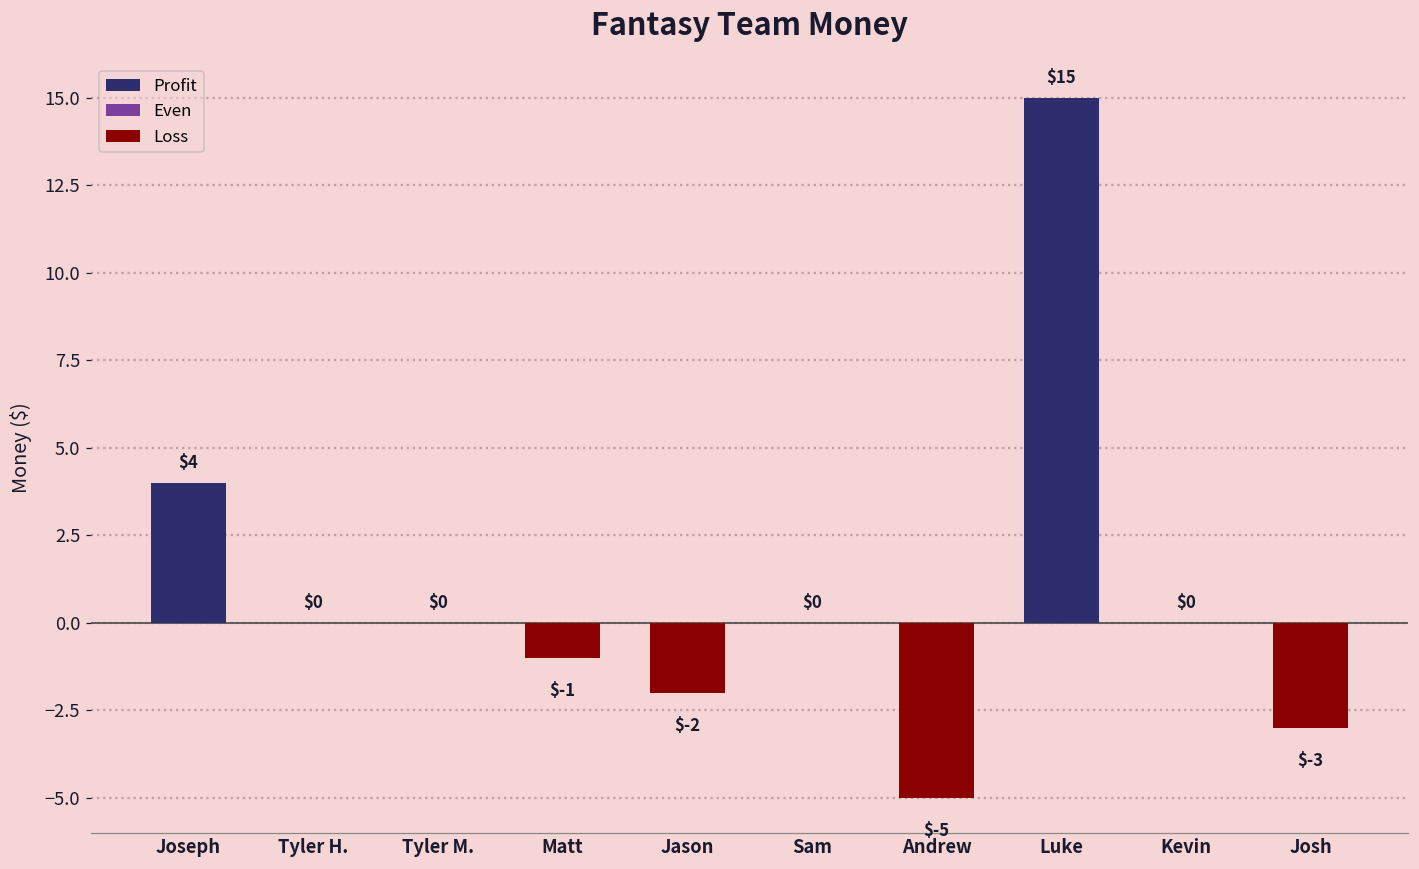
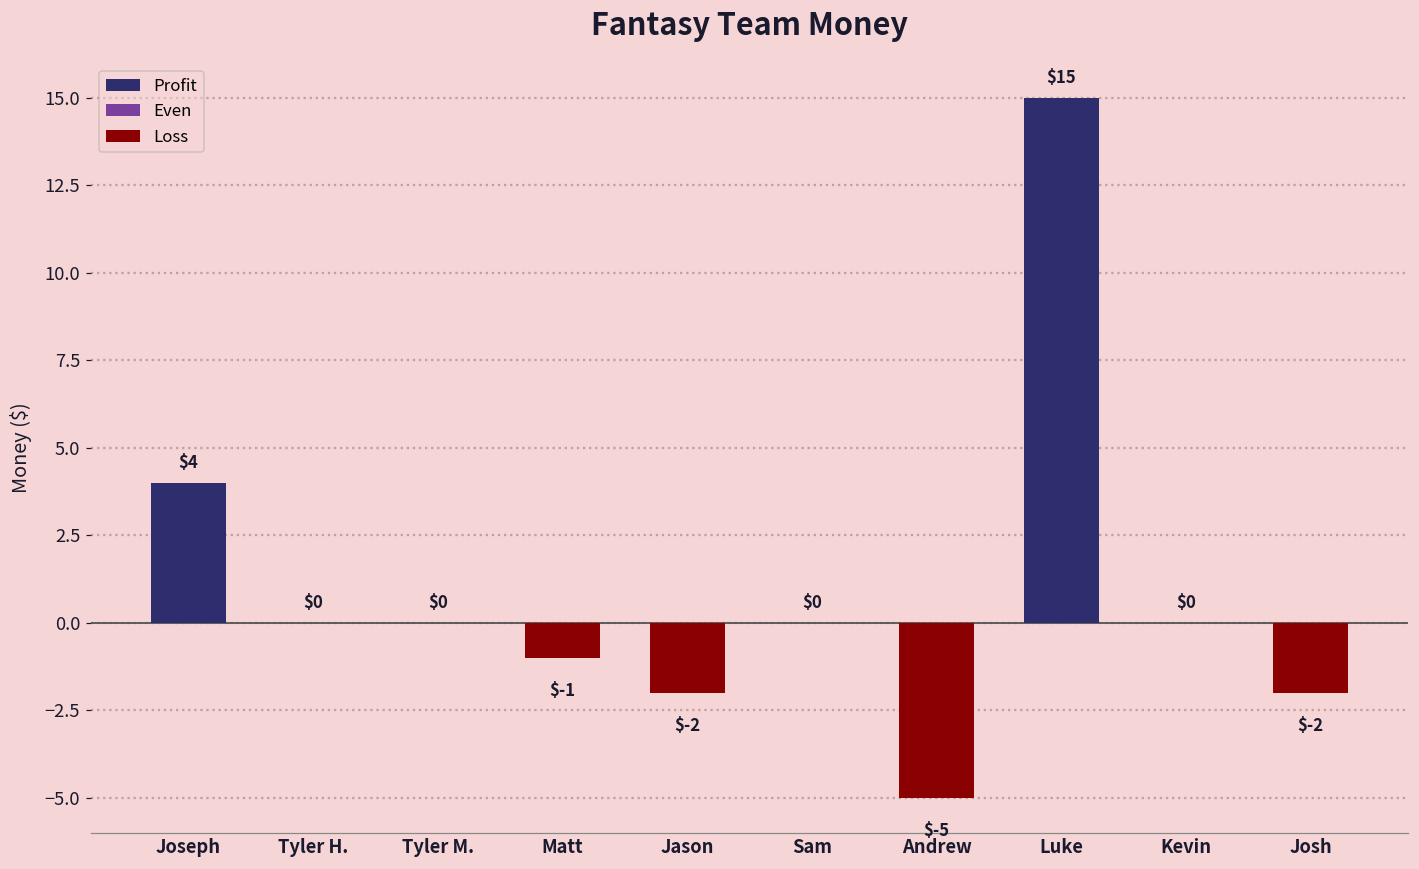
Josh: $-3 -> $-2
